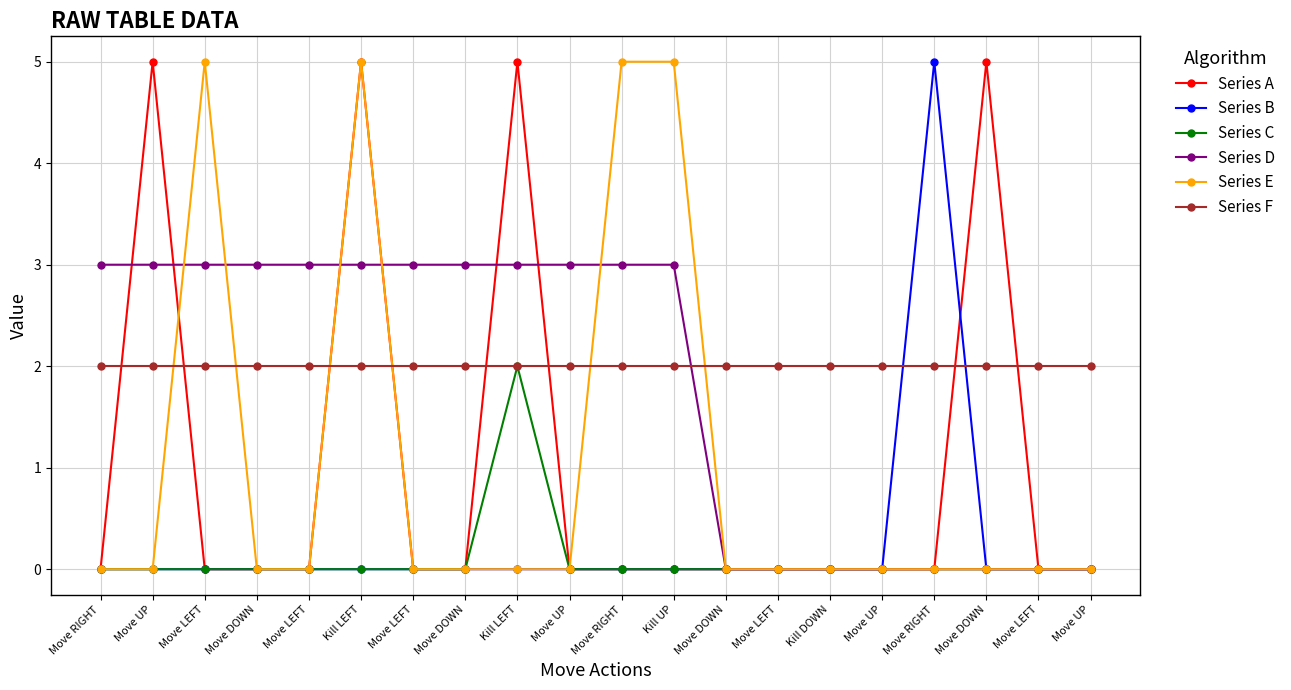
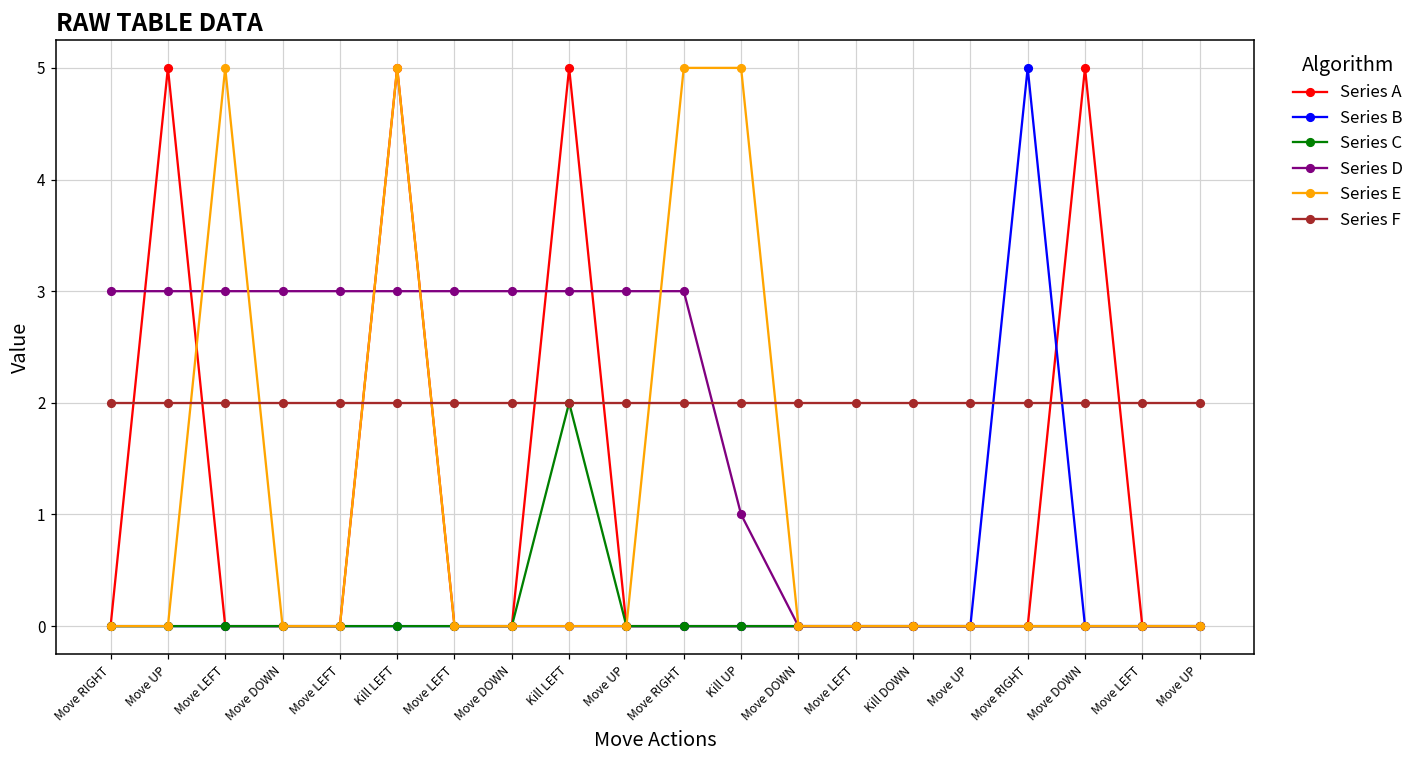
Series D, Kill UP: 3 -> 1
